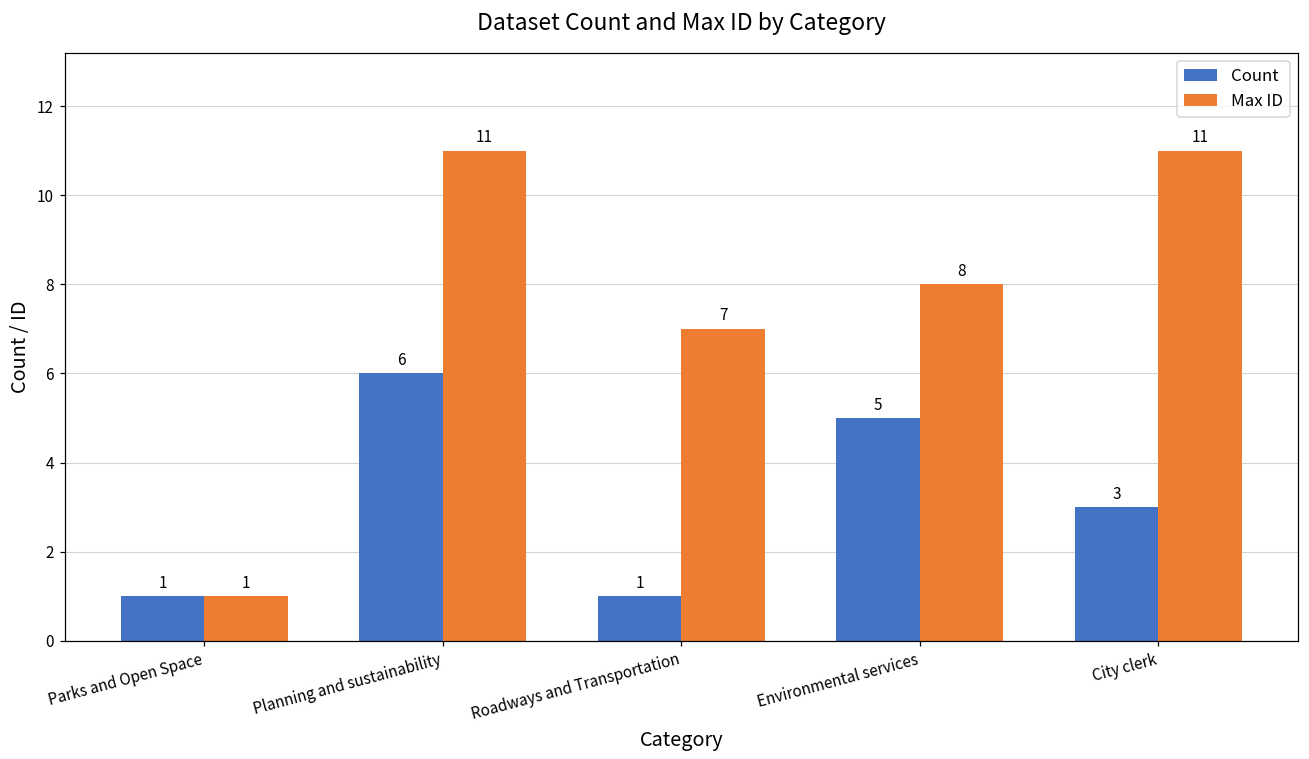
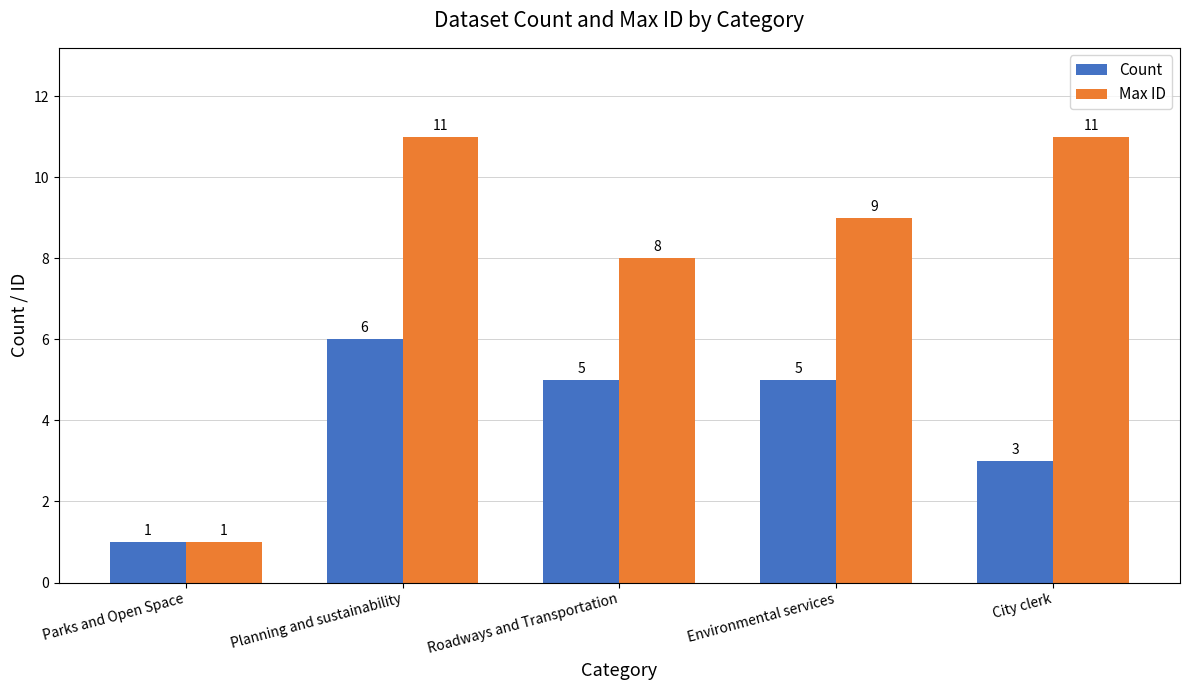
Count, Roadways and Transportation: 1 -> 5
Max ID, Roadways and Transportation: 7 -> 8
Max ID, Environmental services: 8 -> 9
